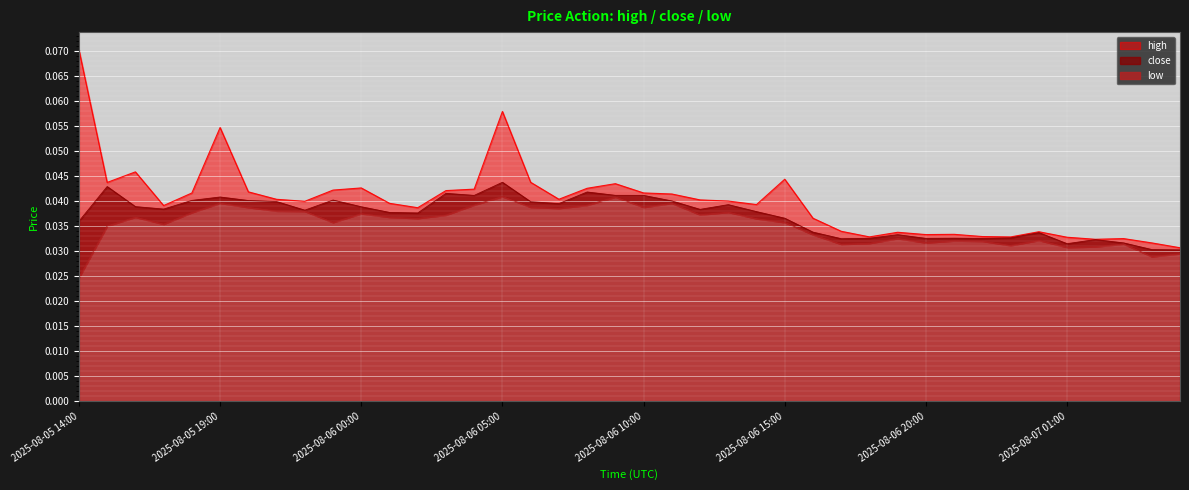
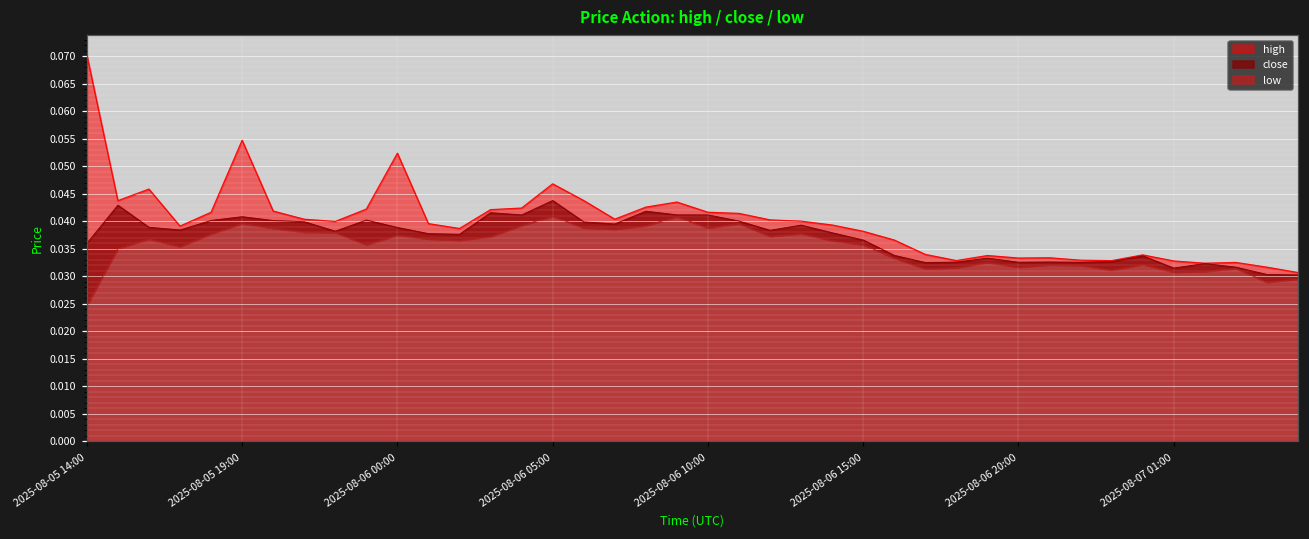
high, 2025-08-06 00:00: 0.043 -> 0.052
high, 2025-08-06 05:00: 0.058 -> 0.047
high, 2025-08-06 15:00: 0.044 -> 0.038
